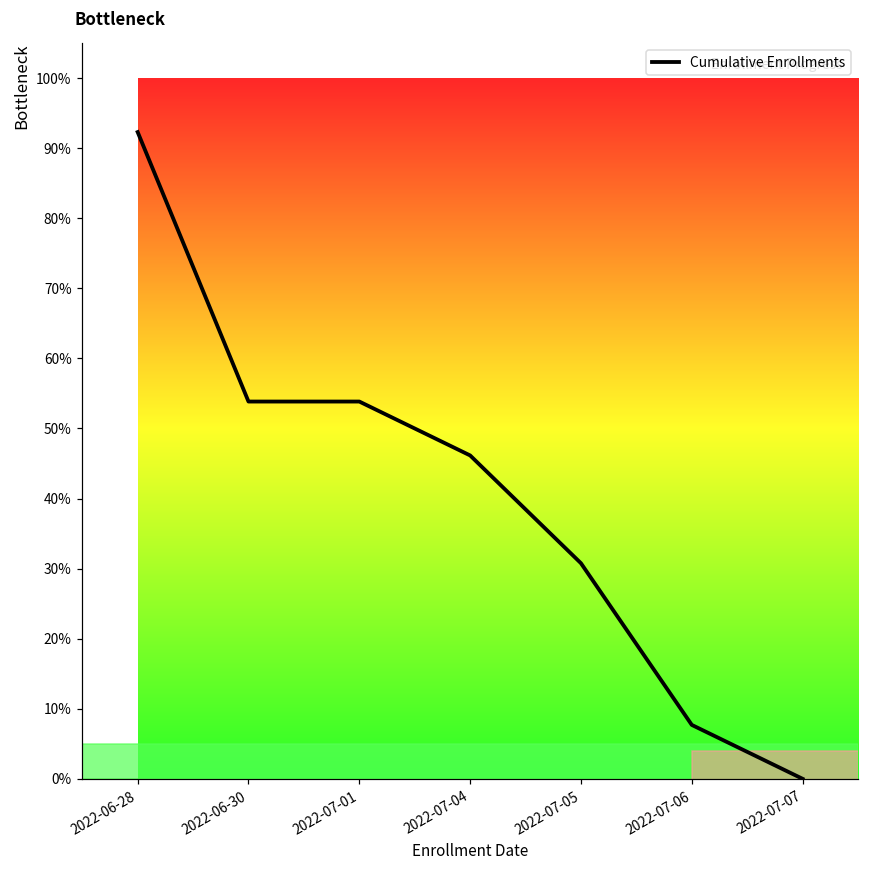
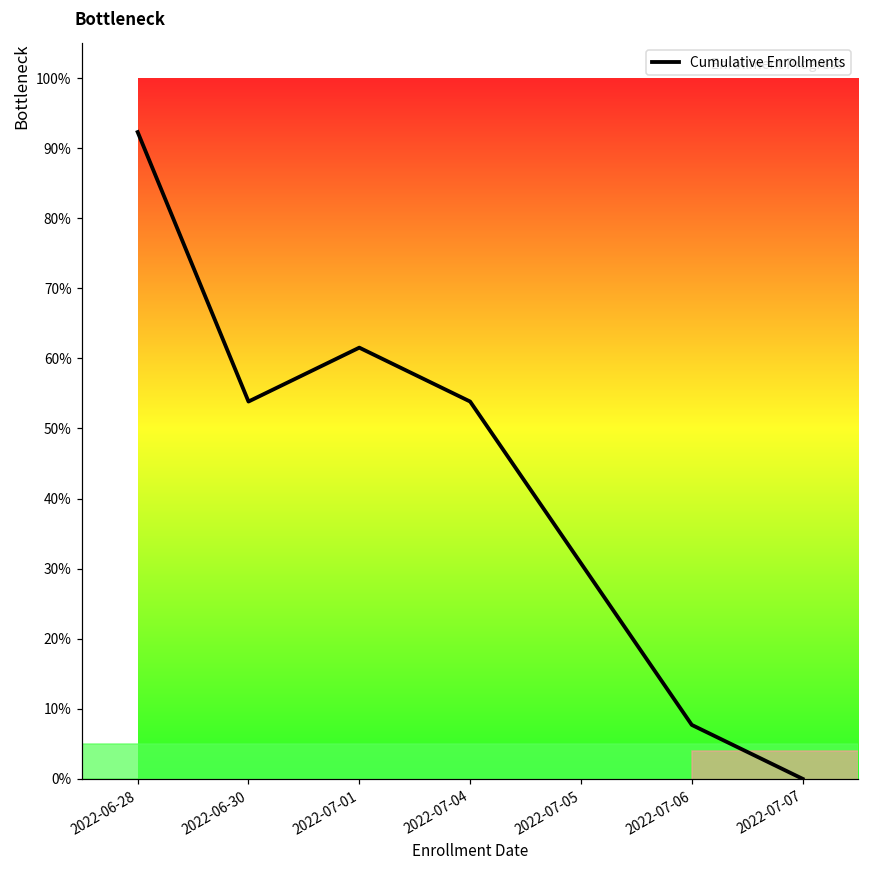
2022-07-01: 54% -> 62%
2022-07-04: 46% -> 54%
